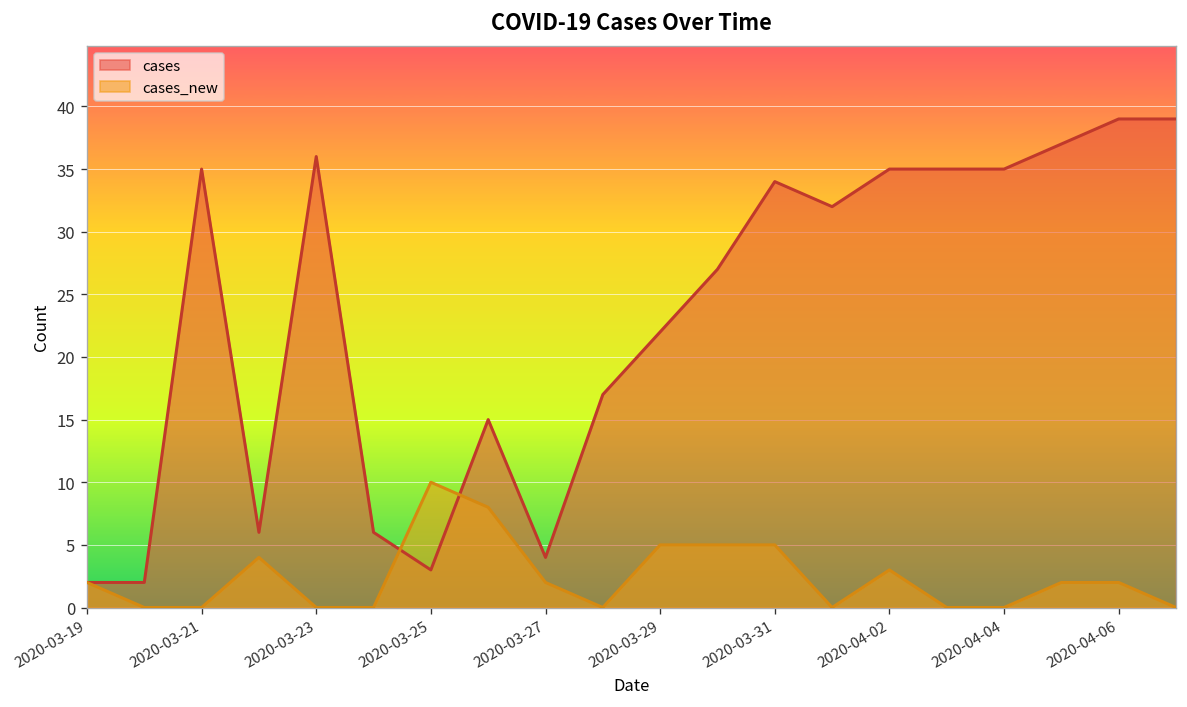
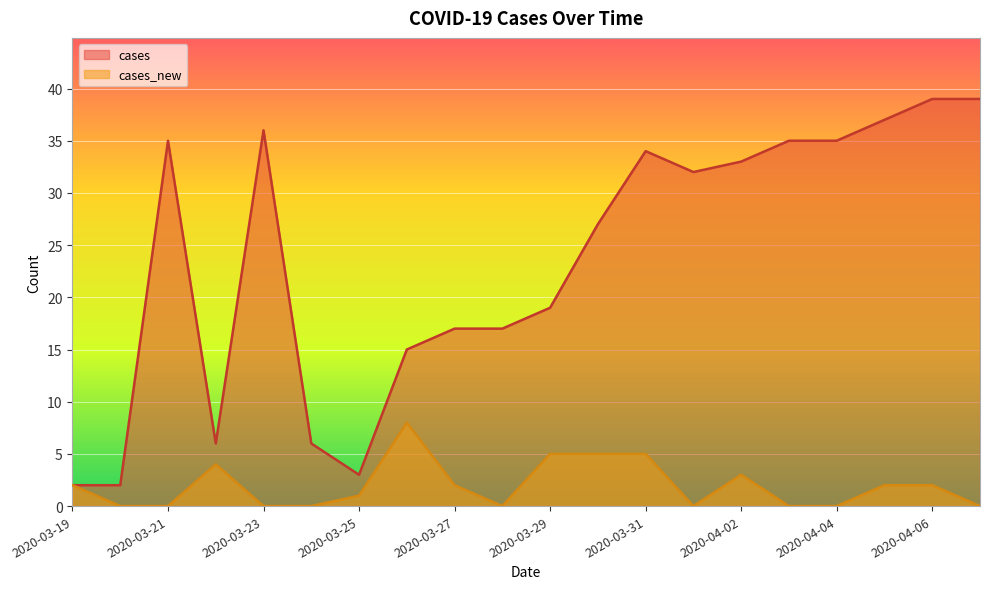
cases_new, 2020-03-25: 10 -> 1
cases, 2020-03-27: 4 -> 17
cases, 2020-03-29: 22 -> 19
cases, 2020-04-02: 35 -> 33
